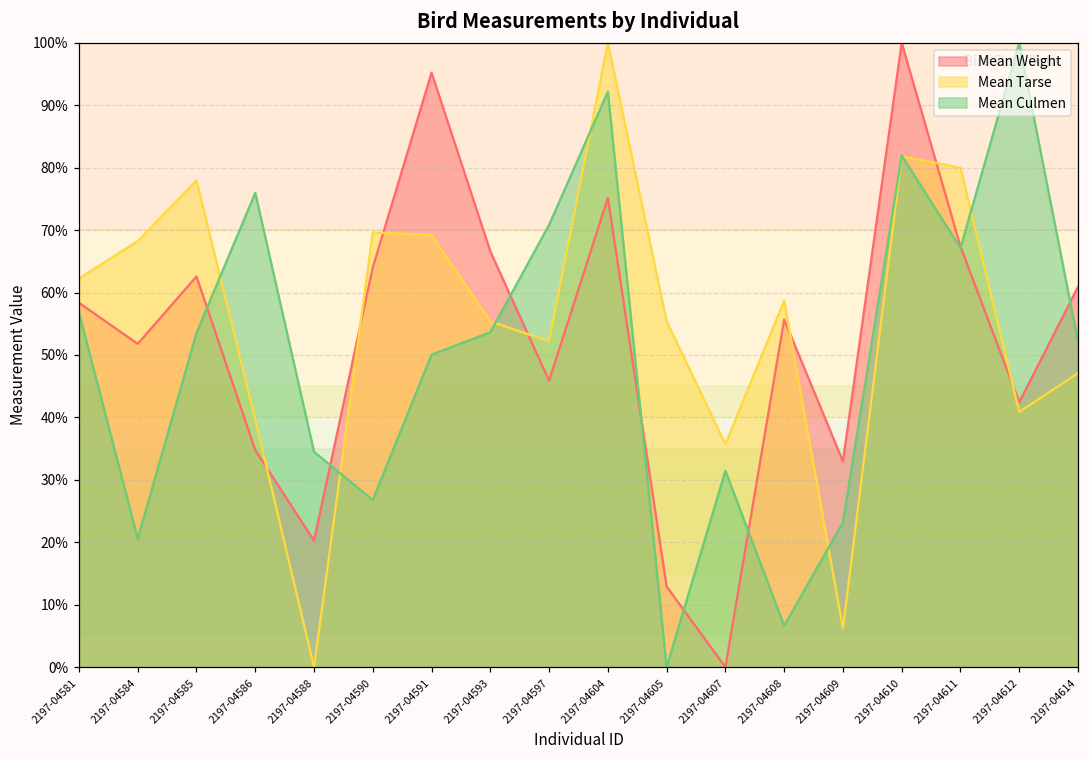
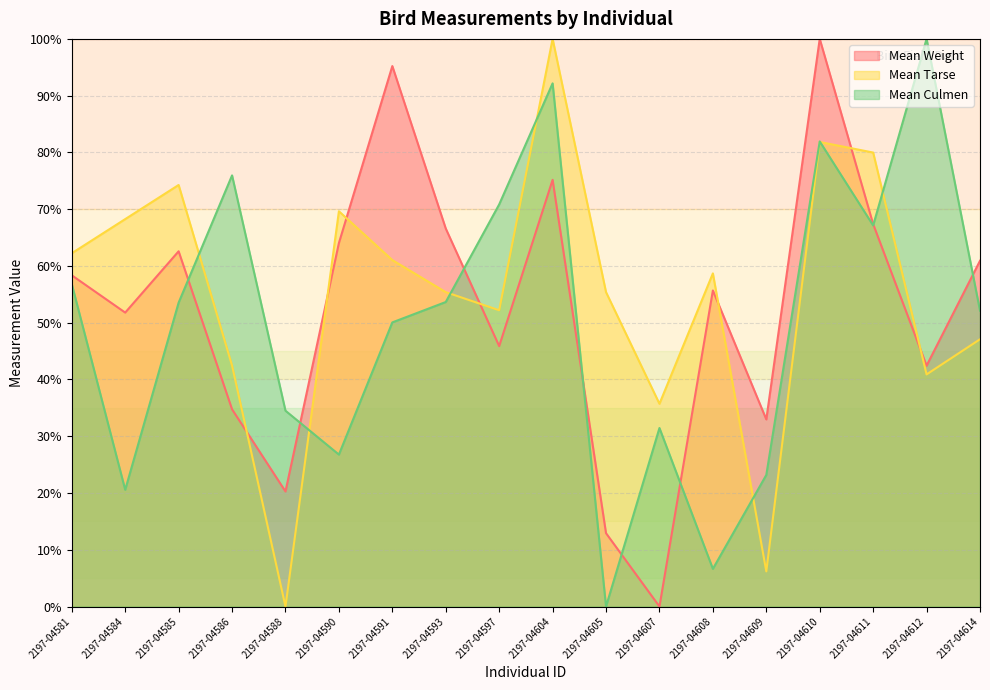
Mean Tarse, 2197-04585: 78% -> 74%
Mean Tarse, 2197-04586: 40% -> 42%
Mean Tarse, 2197-04591: 69% -> 61%
